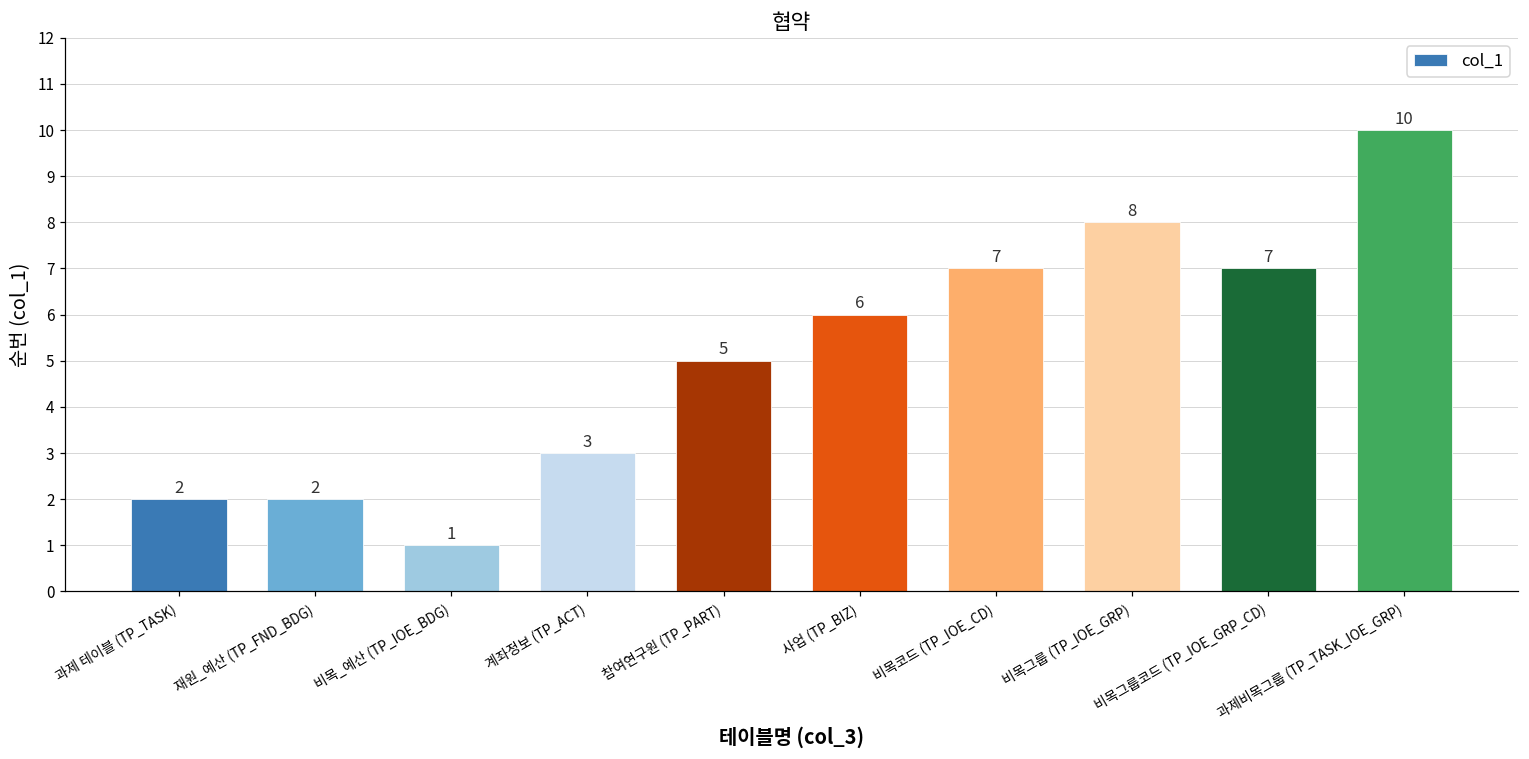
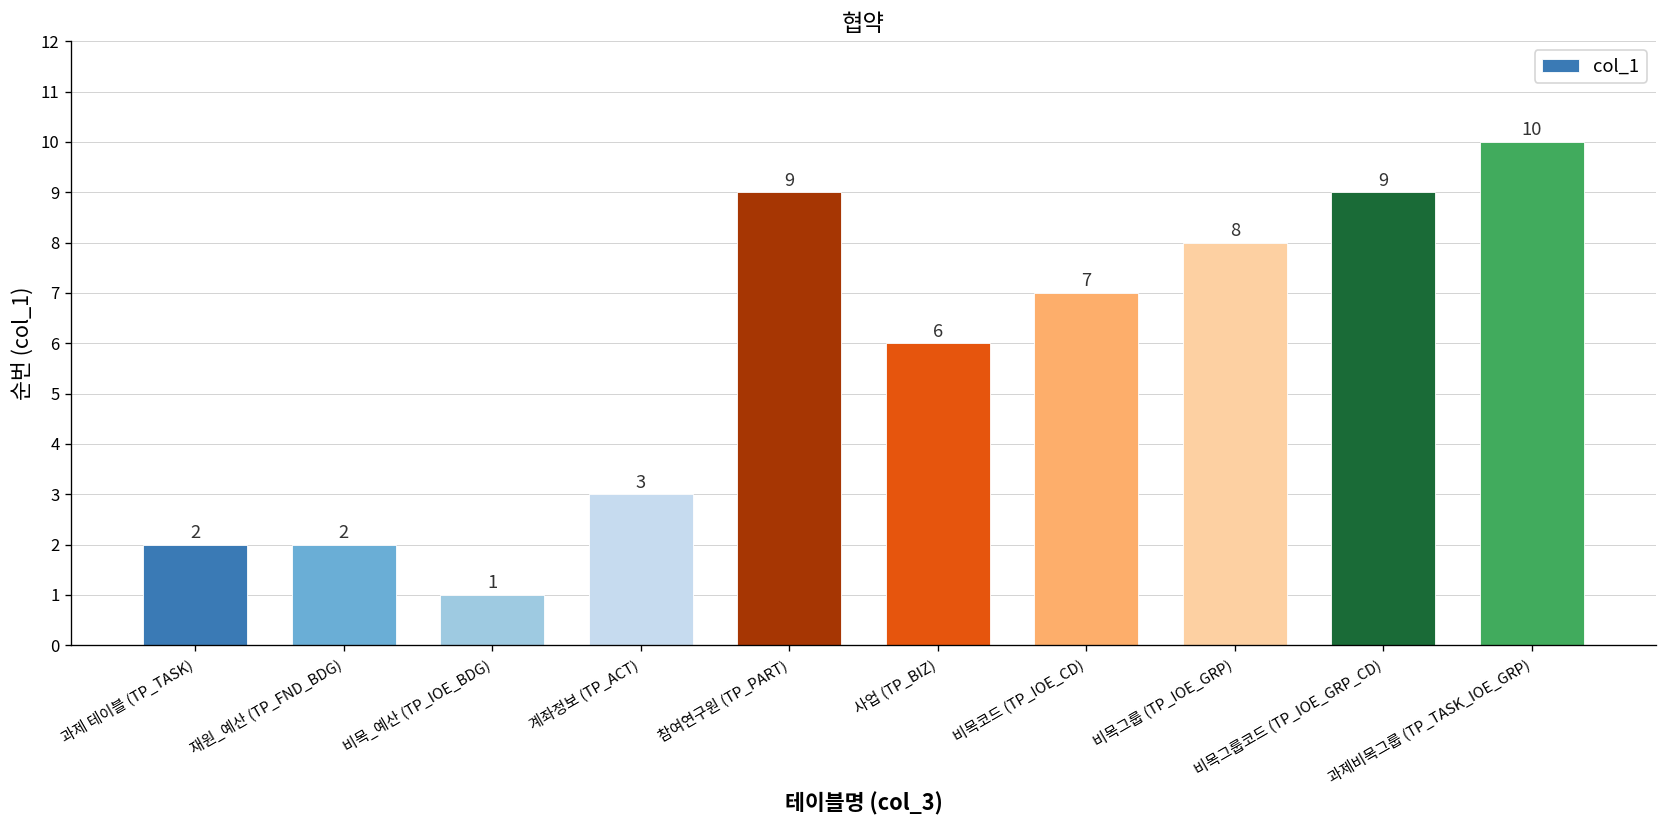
참여연구원 (TP_PART): 5 -> 9
비목그룹코드 (TP_IOE_GRP_CD): 7 -> 9
